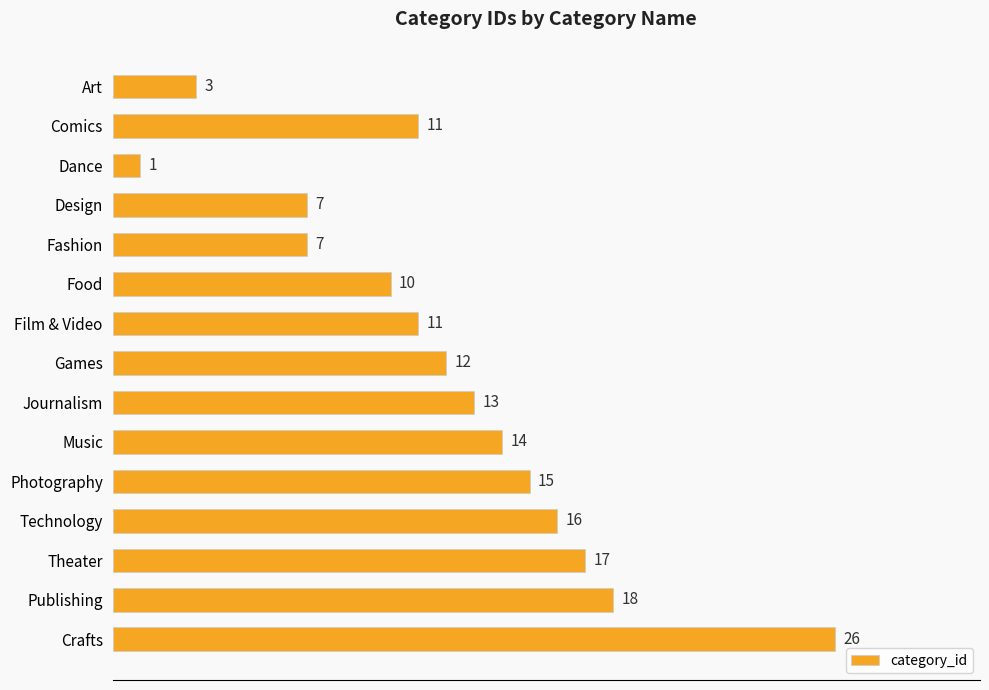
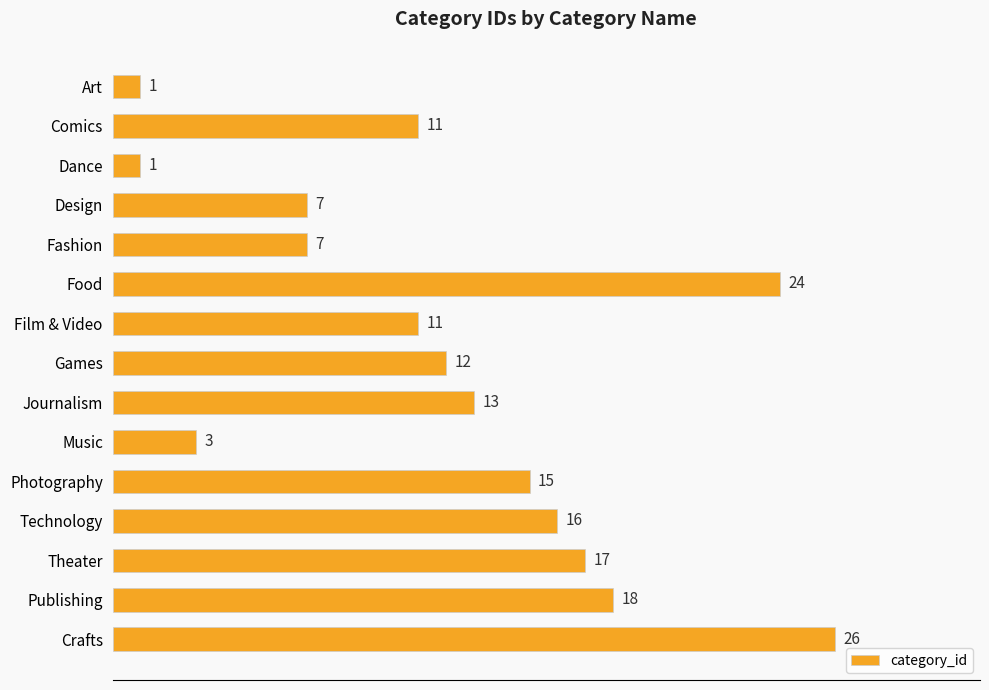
Art: 3 -> 1
Food: 10 -> 24
Music: 14 -> 3
